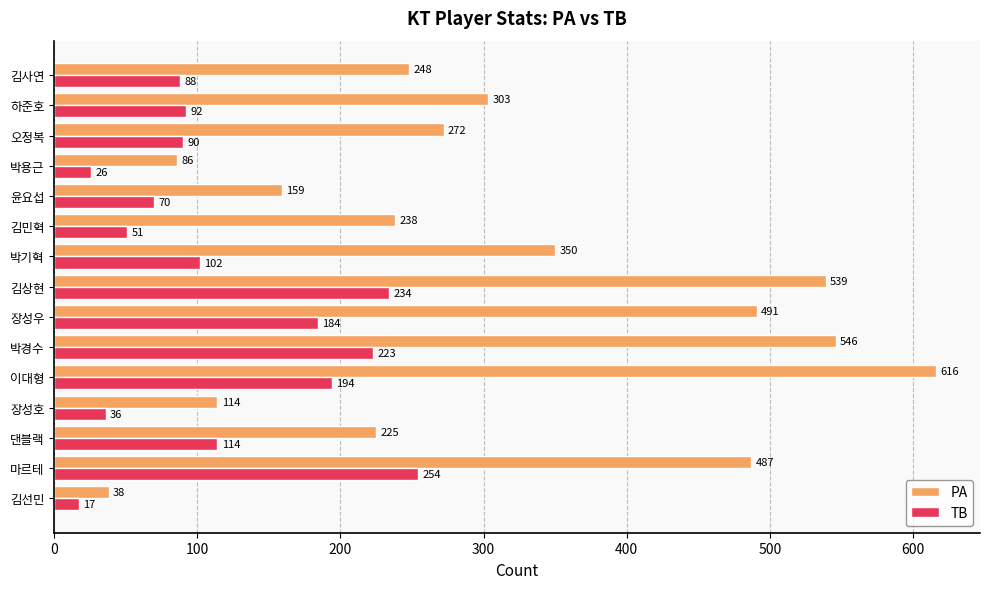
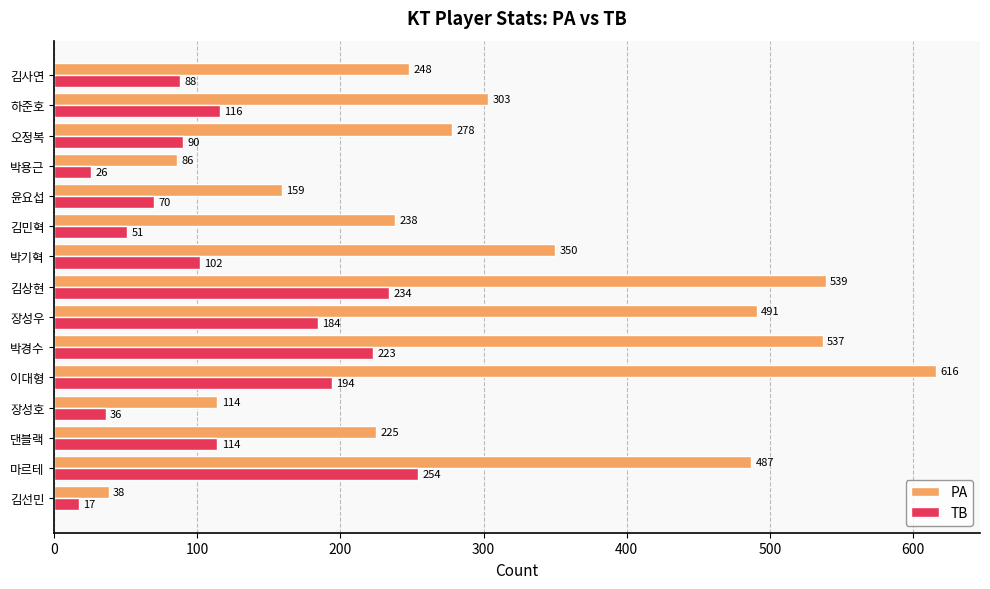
TB, 하준호: 92 -> 116
PA, 오정복: 272 -> 278
PA, 박경수: 546 -> 537
